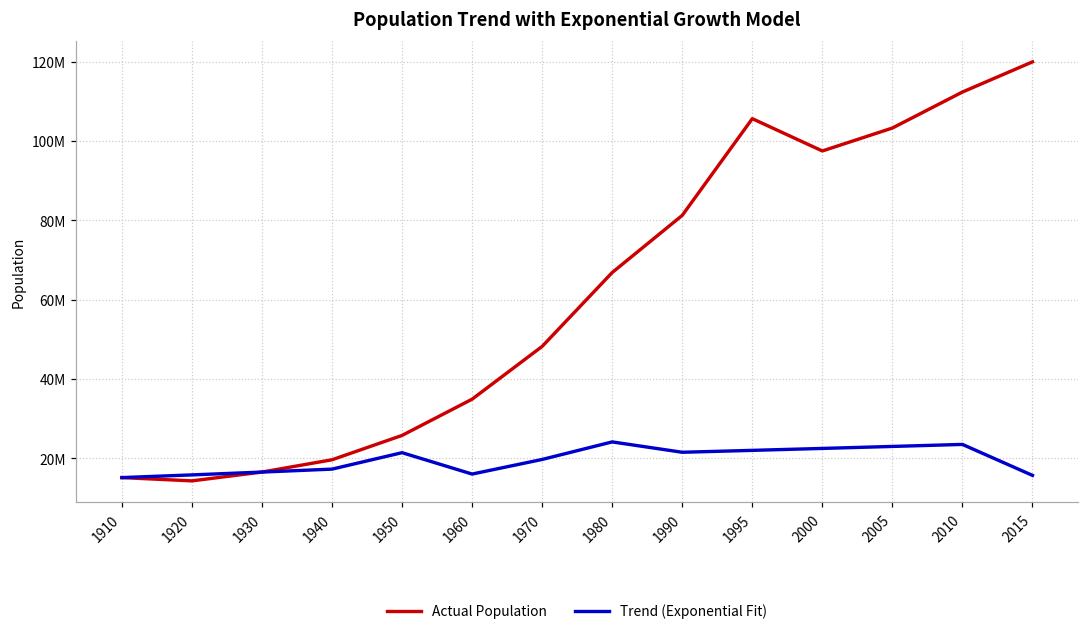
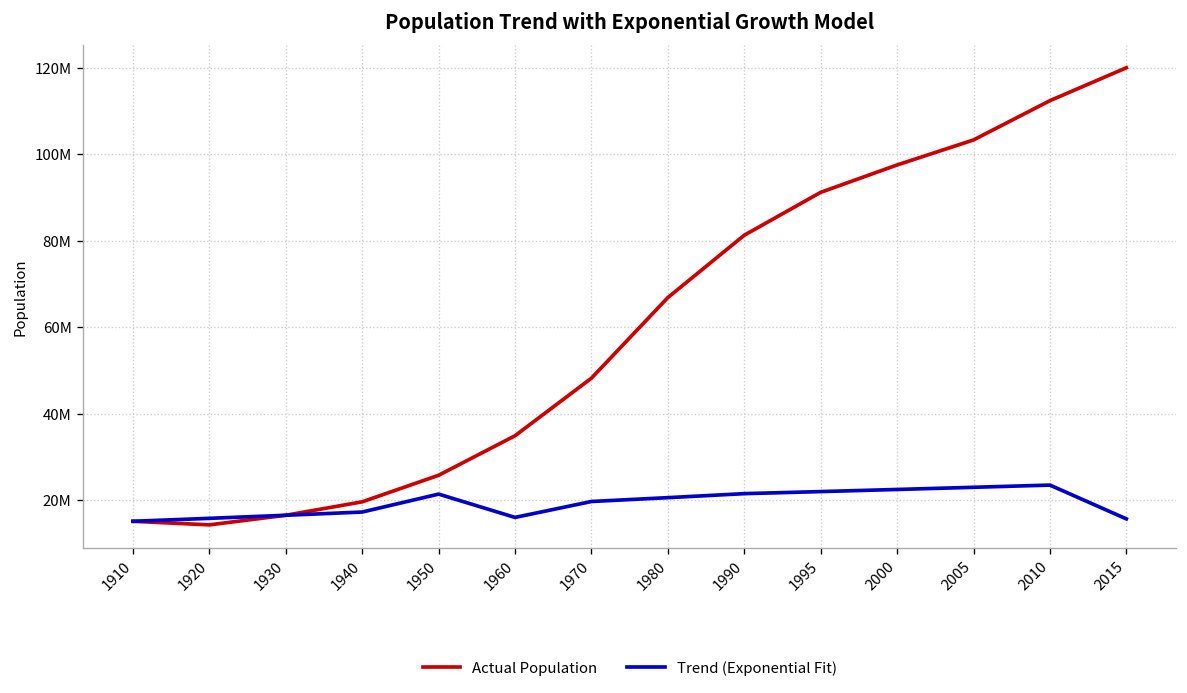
Trend (Exponential Fit), 1980: 24000000 -> 21000000
Actual Population, 1995: 106000000 -> 91000000
